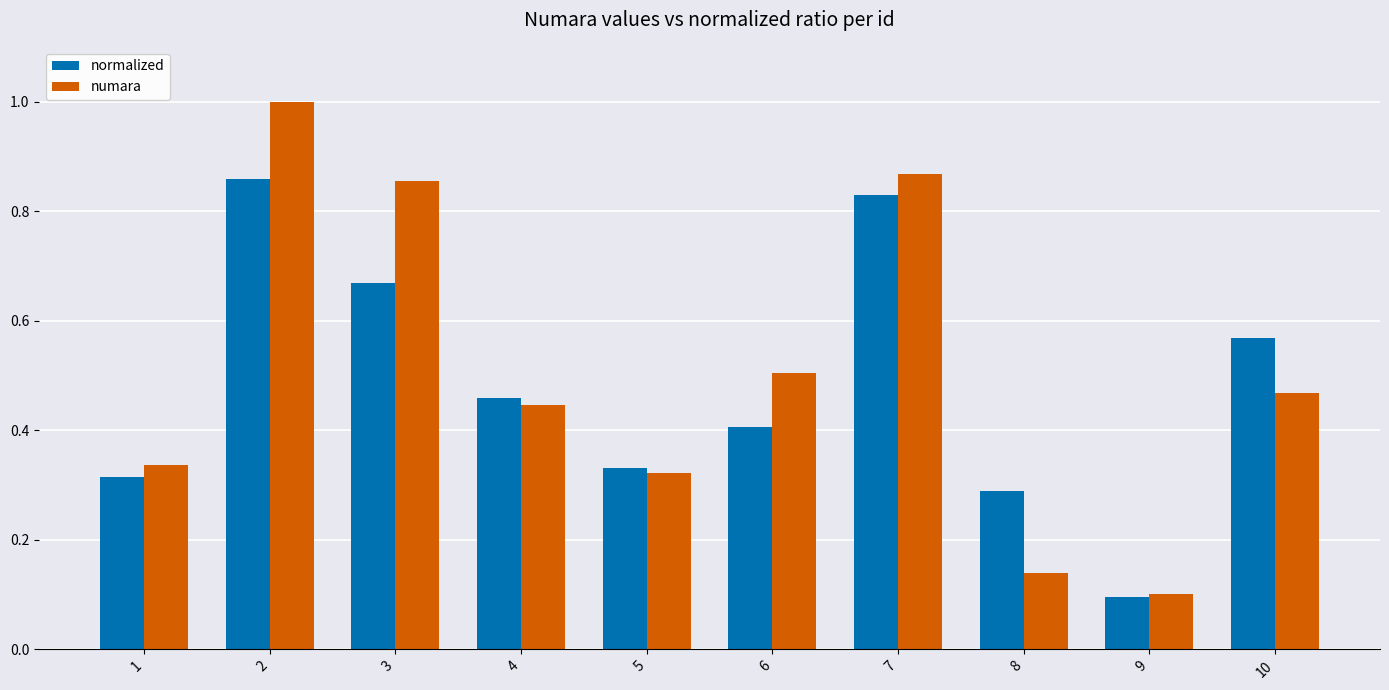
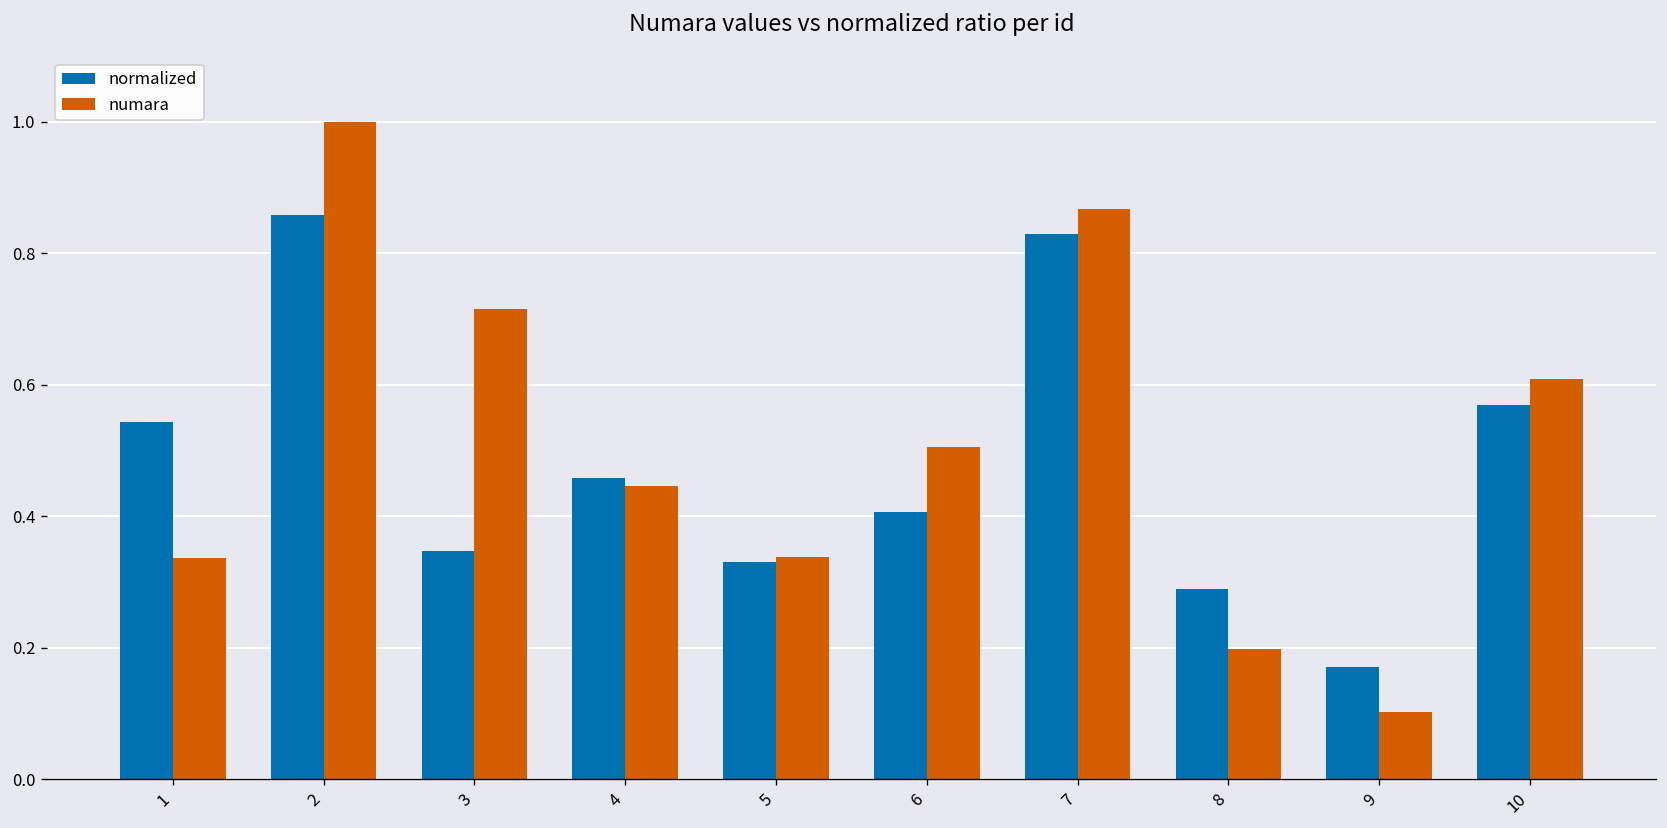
normalized, 1: 0.31 -> 0.54
normalized, 3: 0.67 -> 0.35
numara, 3: 0.85 -> 0.72
numara, 5: 0.32 -> 0.34
numara, 8: 0.14 -> 0.20
normalized, 9: 0.10 -> 0.17
numara, 10: 0.47 -> 0.61
